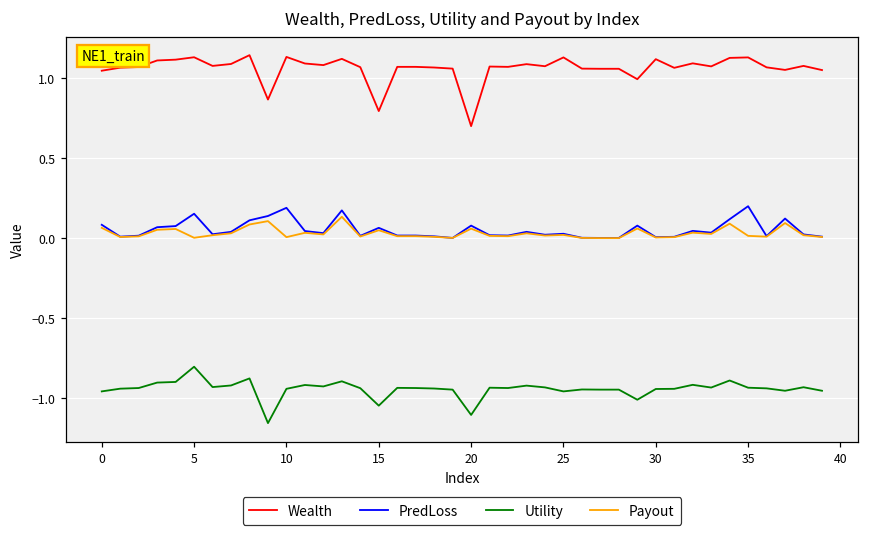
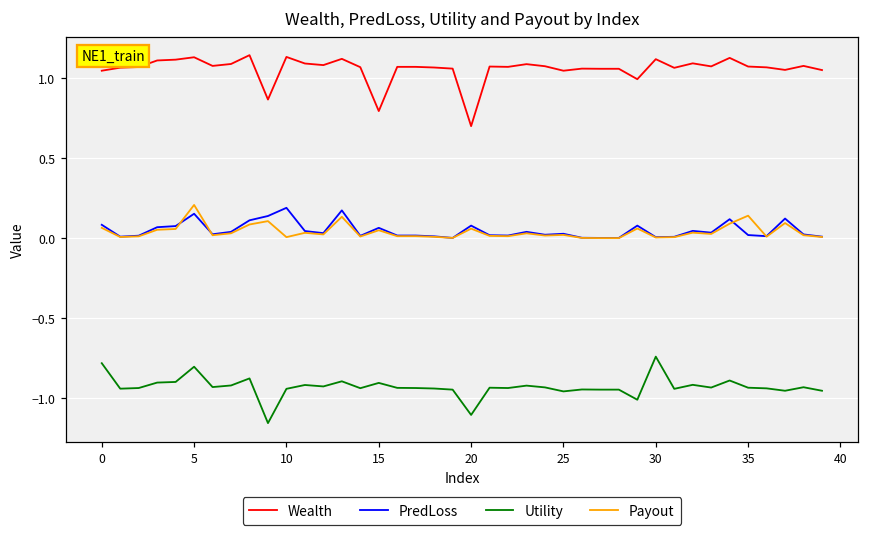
Utility, 0: -0.96 -> -0.78
Payout, 5: 0.00 -> 0.21
Utility, 15: -1.05 -> -0.90
Wealth, 25: 1.13 -> 1.05
Utility, 30: -0.94 -> -0.74
Wealth, 35: 1.13 -> 1.07
PredLoss, 35: 0.20 -> 0.02
Payout, 35: 0.02 -> 0.14
